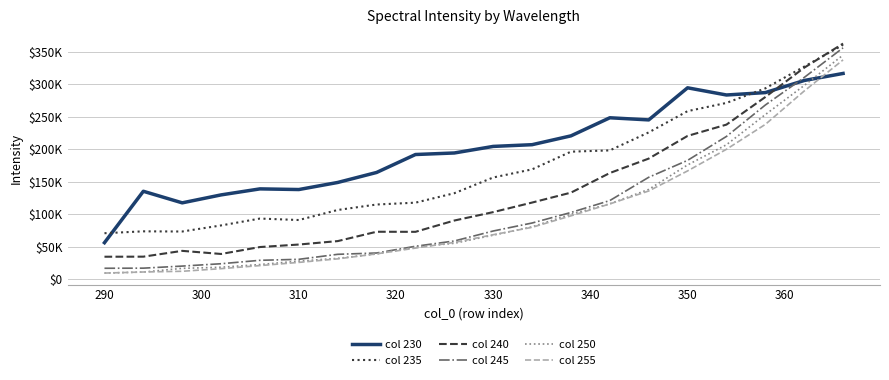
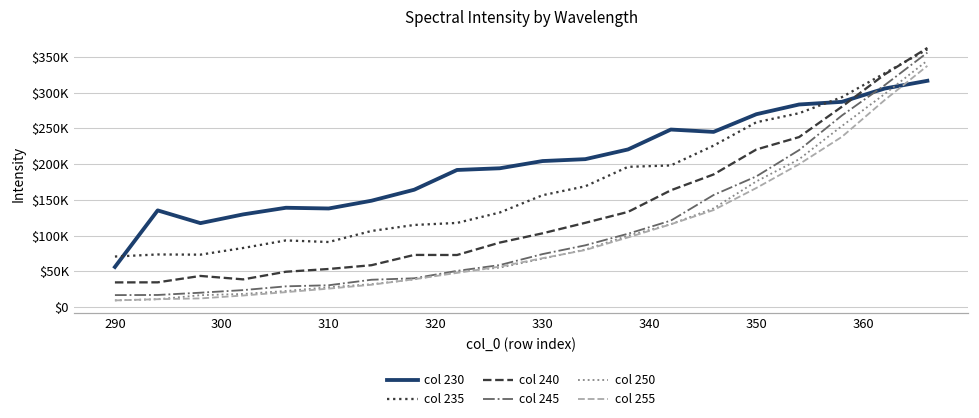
col 230, 350: $290000 -> $270000
